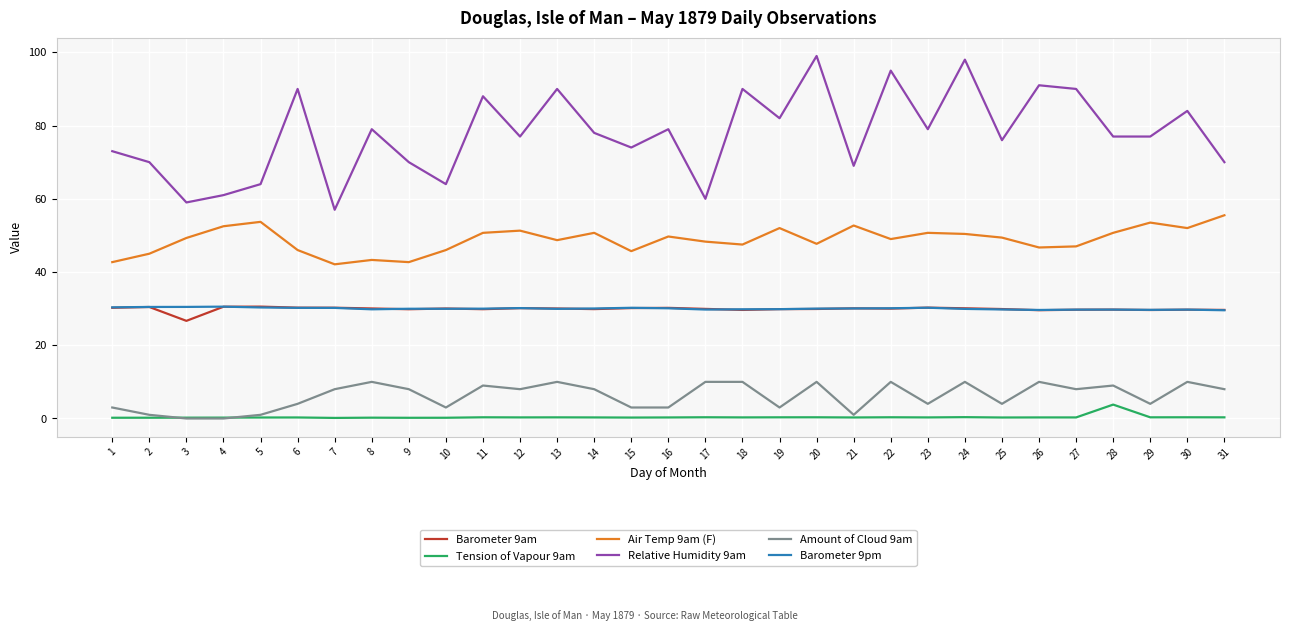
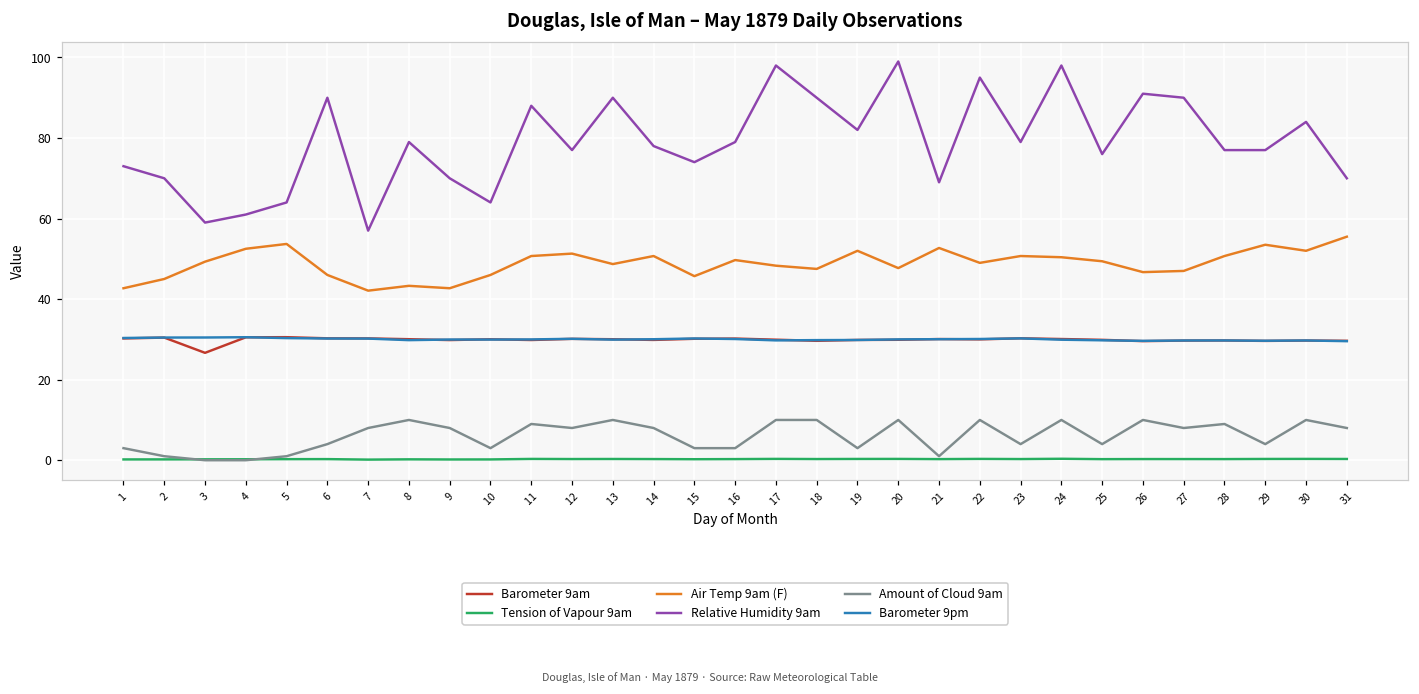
Relative Humidity 9am, 17: 60 -> 98
Tension of Vapour 9am, 28: 4 -> 0
